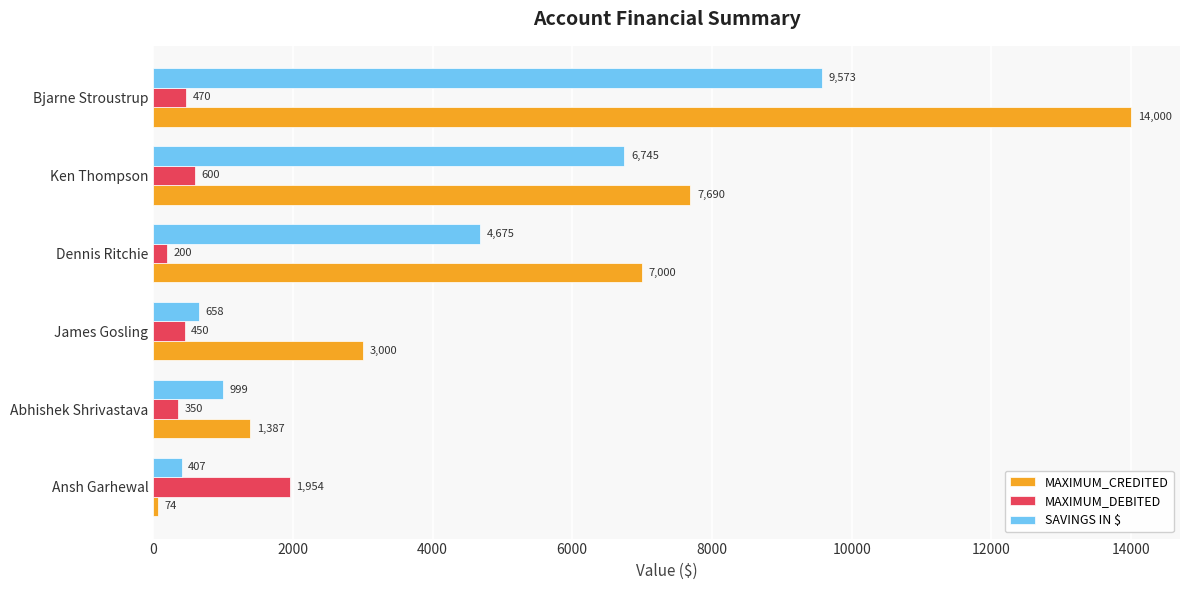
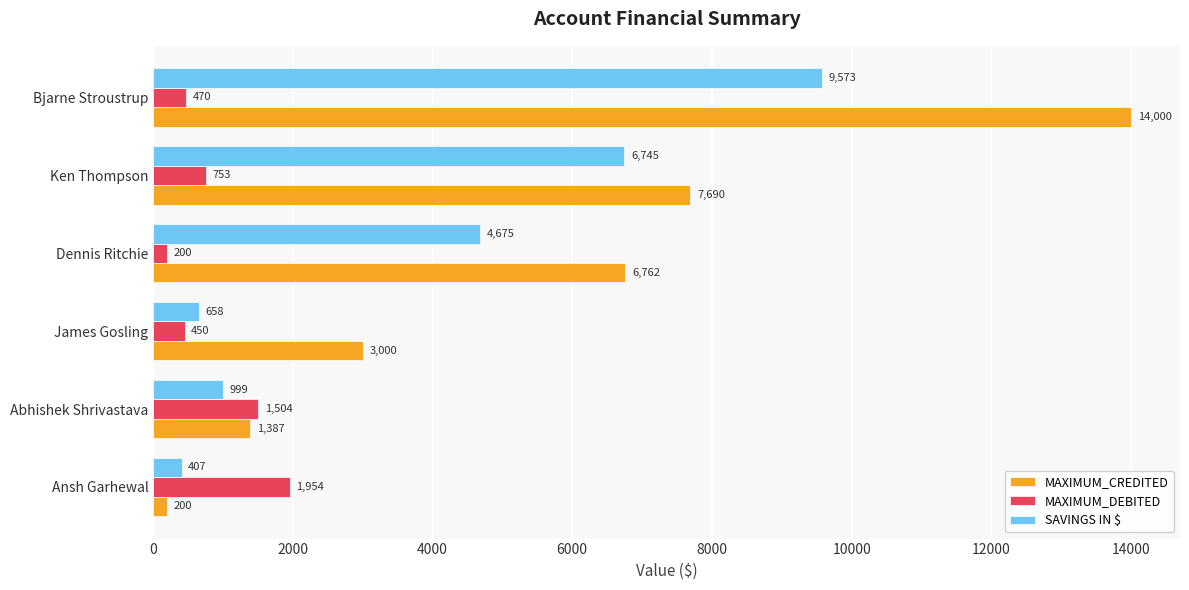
MAXIMUM_DEBITED, Ken Thompson: 600 -> 753
MAXIMUM_CREDITED, Dennis Ritchie: 7,000 -> 6,762
MAXIMUM_DEBITED, Abhishek Shrivastava: 350 -> 1,504
MAXIMUM_CREDITED, Ansh Garhewal: 74 -> 200
